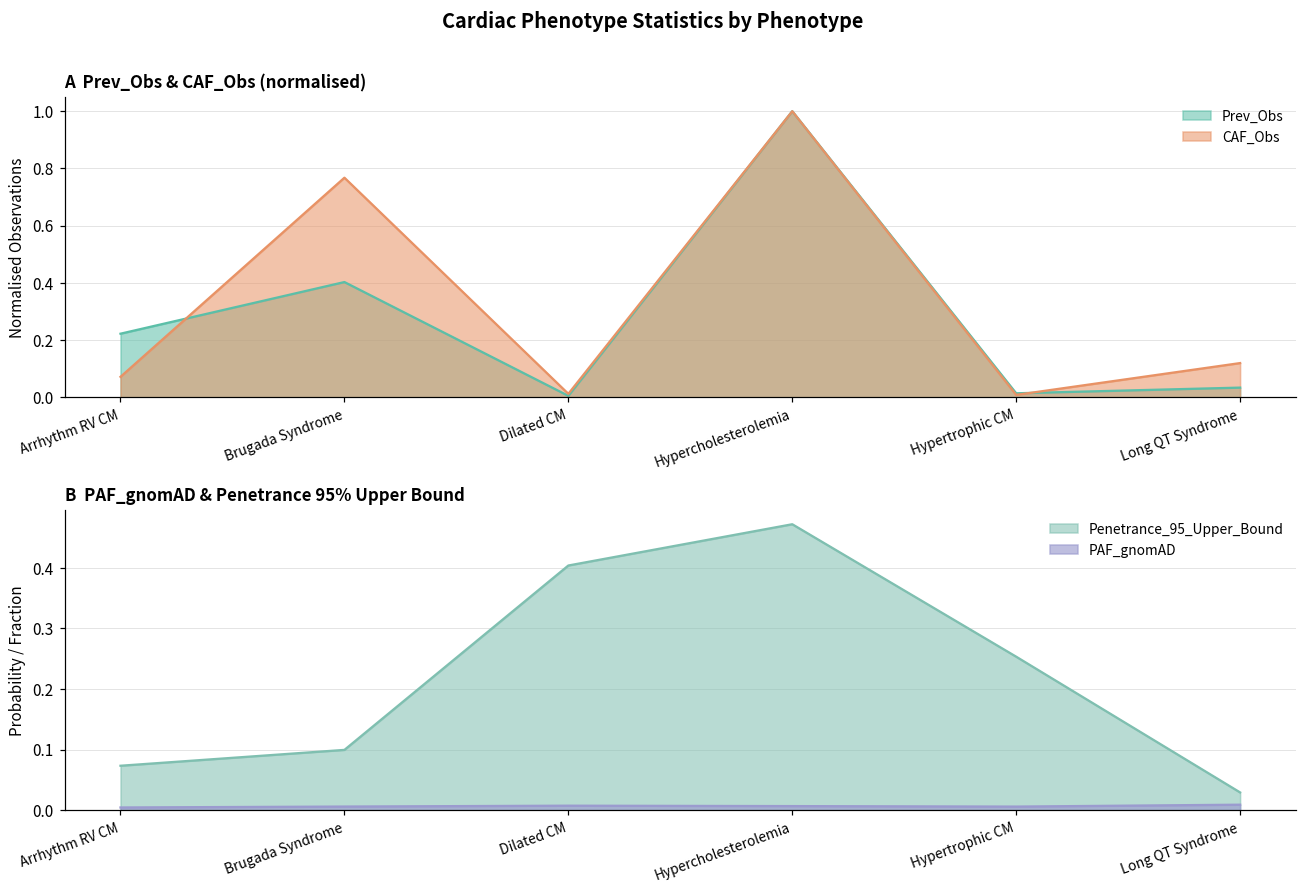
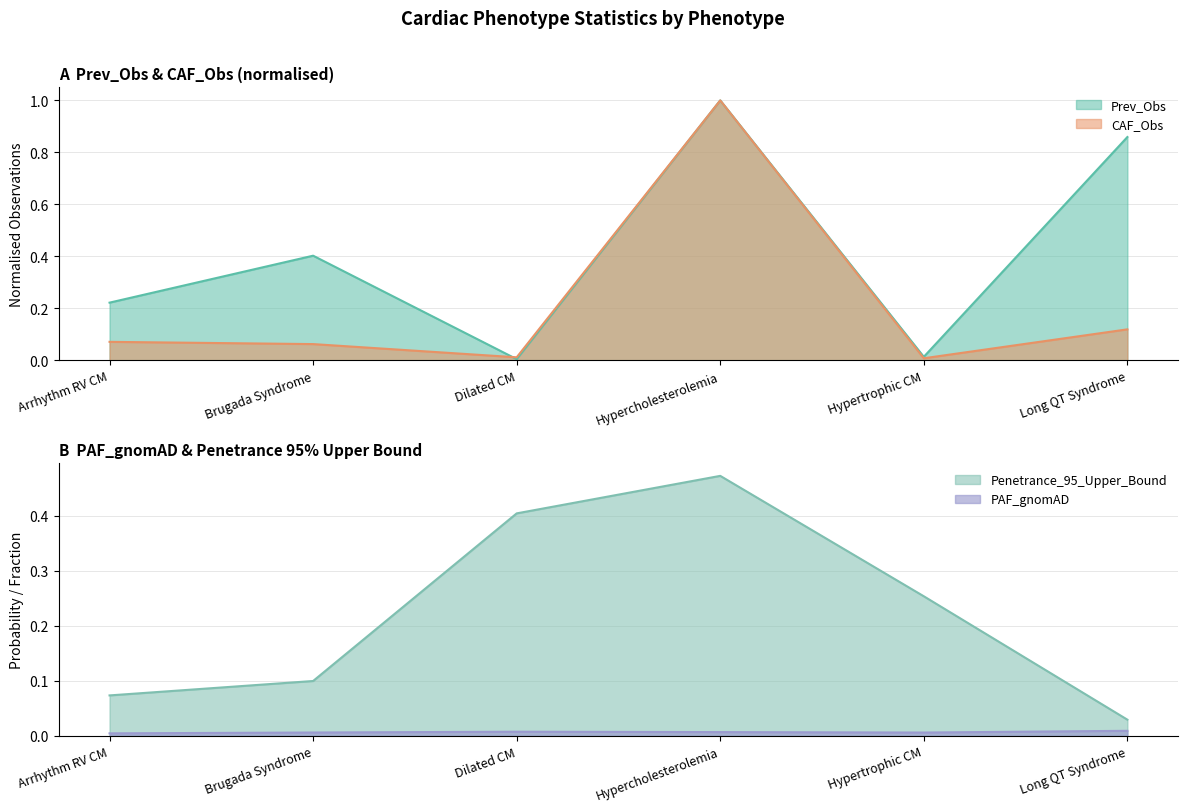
A Prev_Obs & CAF_Obs (normalised), CAF_Obs, Brugada Syndrome: 0.77 -> 0.06
A Prev_Obs & CAF_Obs (normalised), Prev_Obs, Long QT Syndrome: 0.03 -> 0.86
